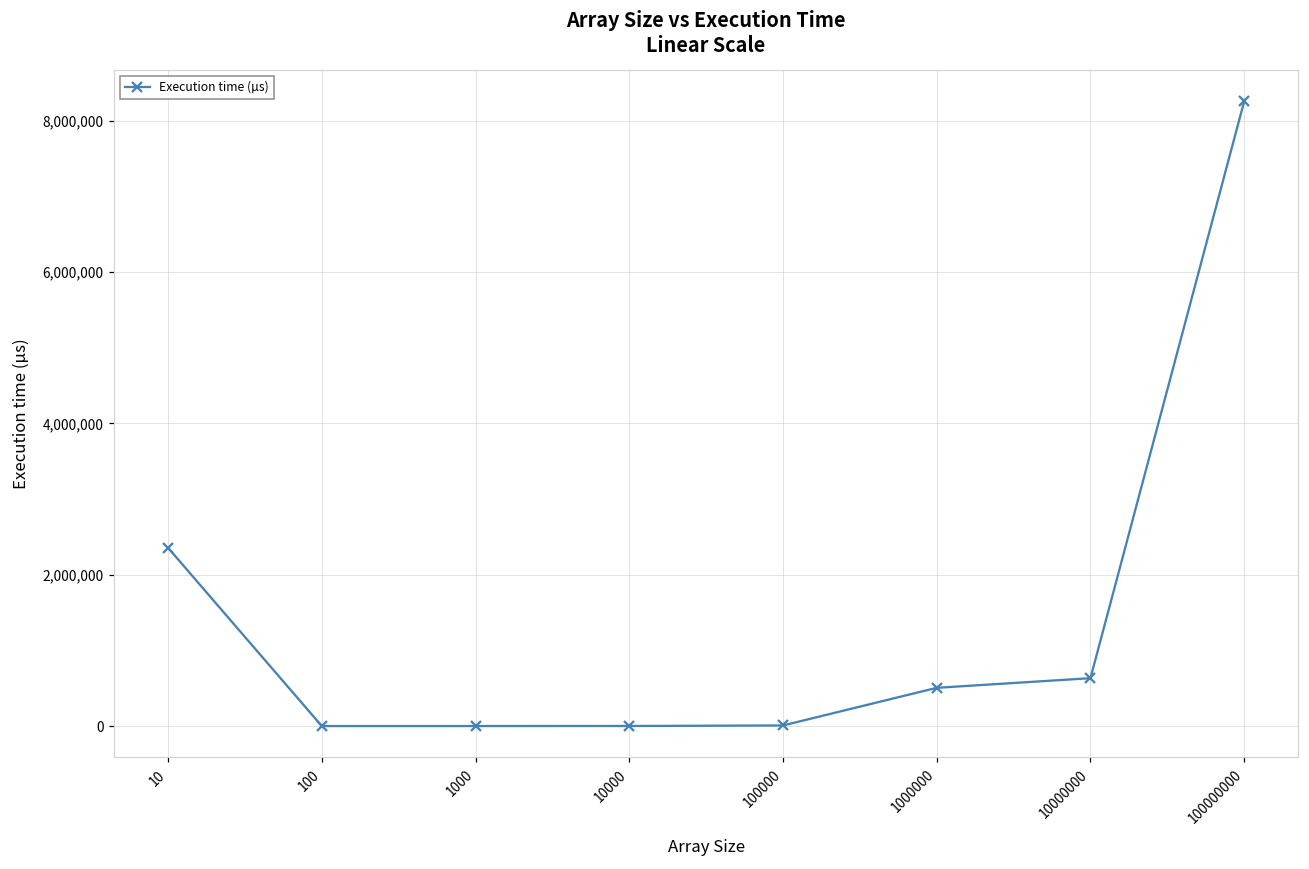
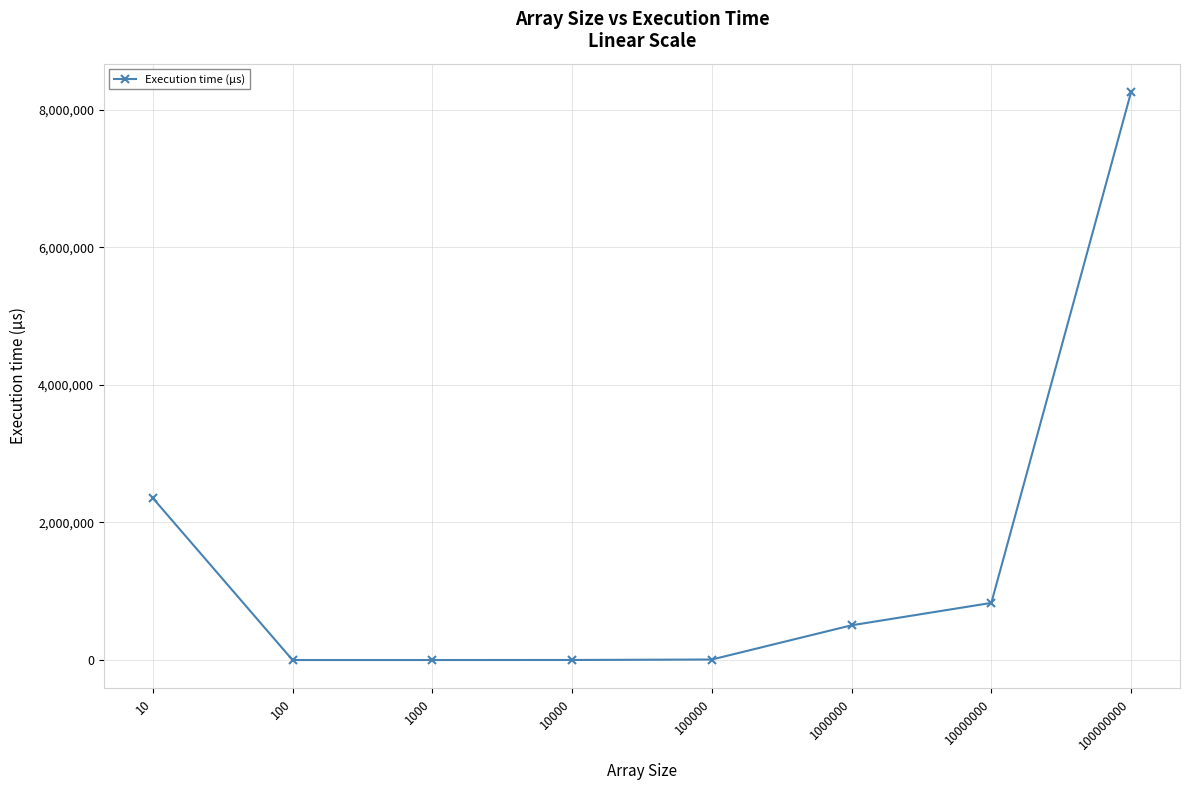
10000000: 600,000 -> 800,000
